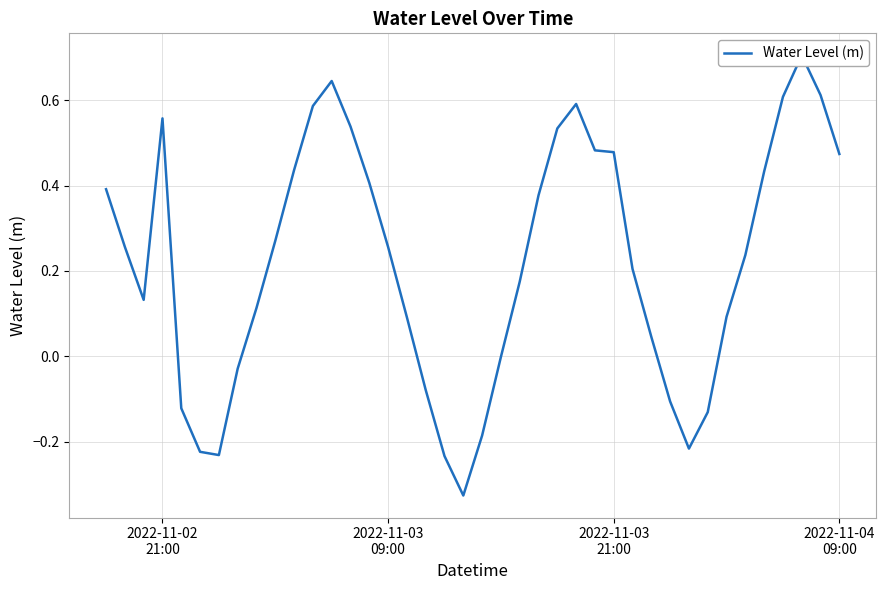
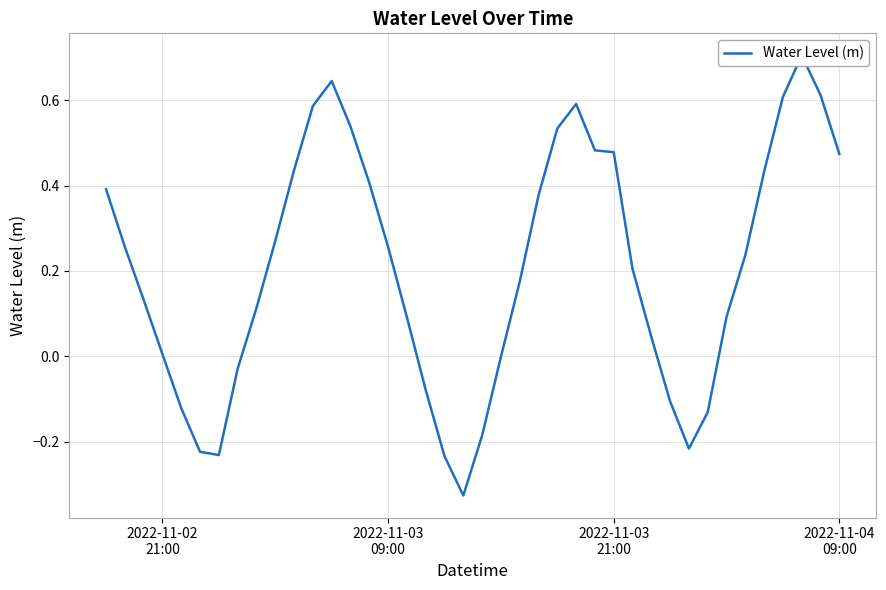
2022-11-02 21:00: 0.56 -> 0.00
